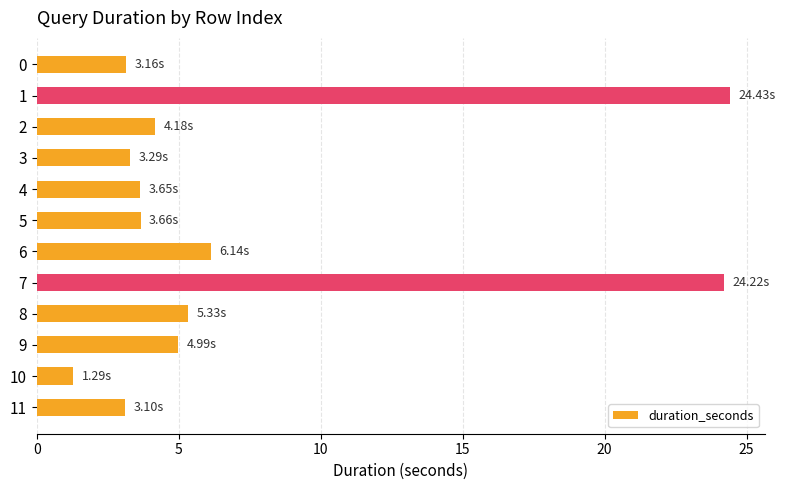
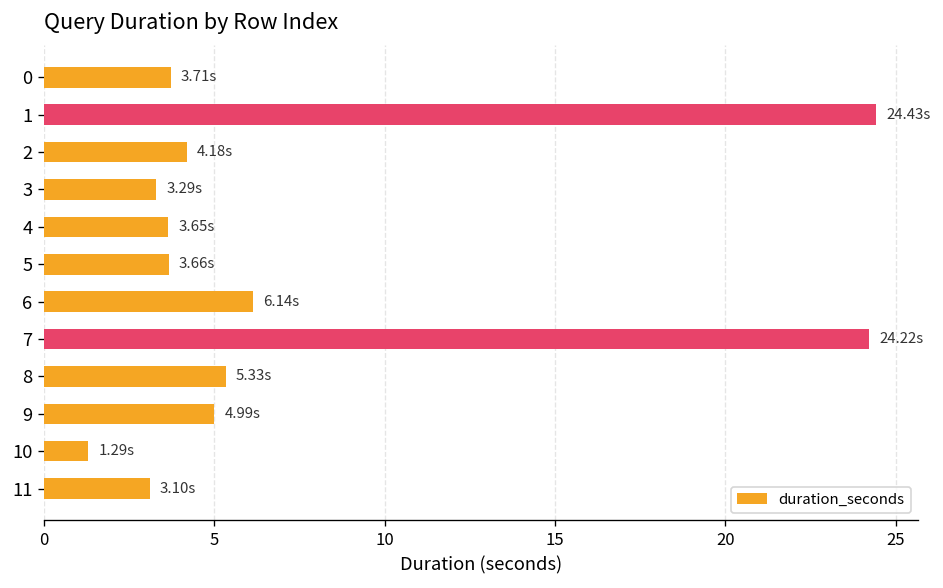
0: 3.16s -> 3.71s
